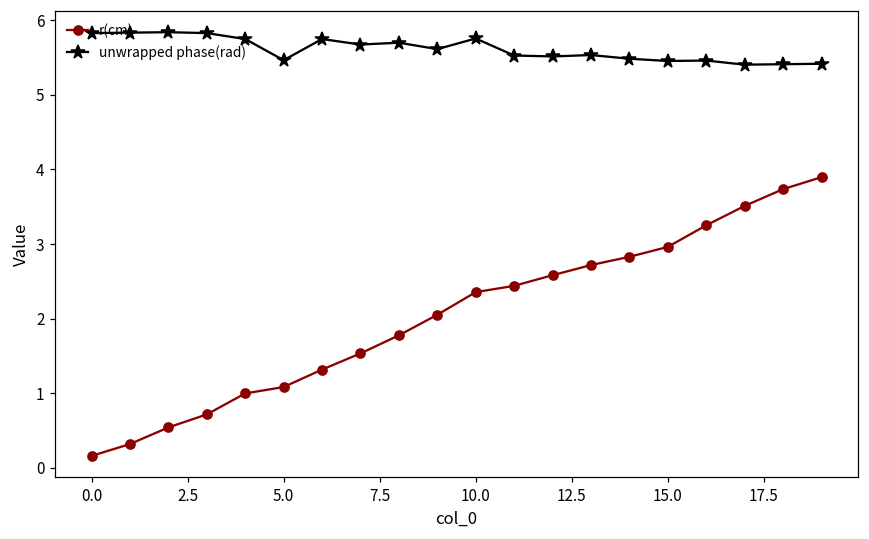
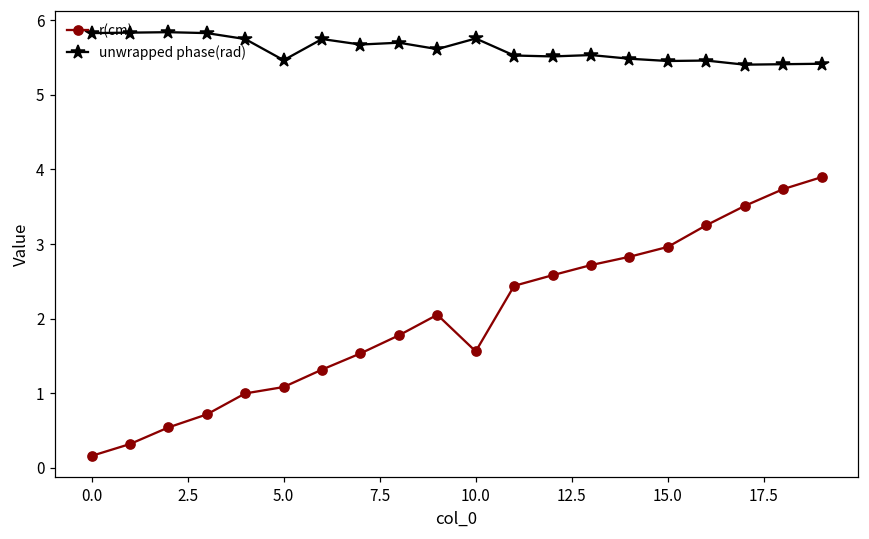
r(cm), 10.0: 2.4 -> 1.6
